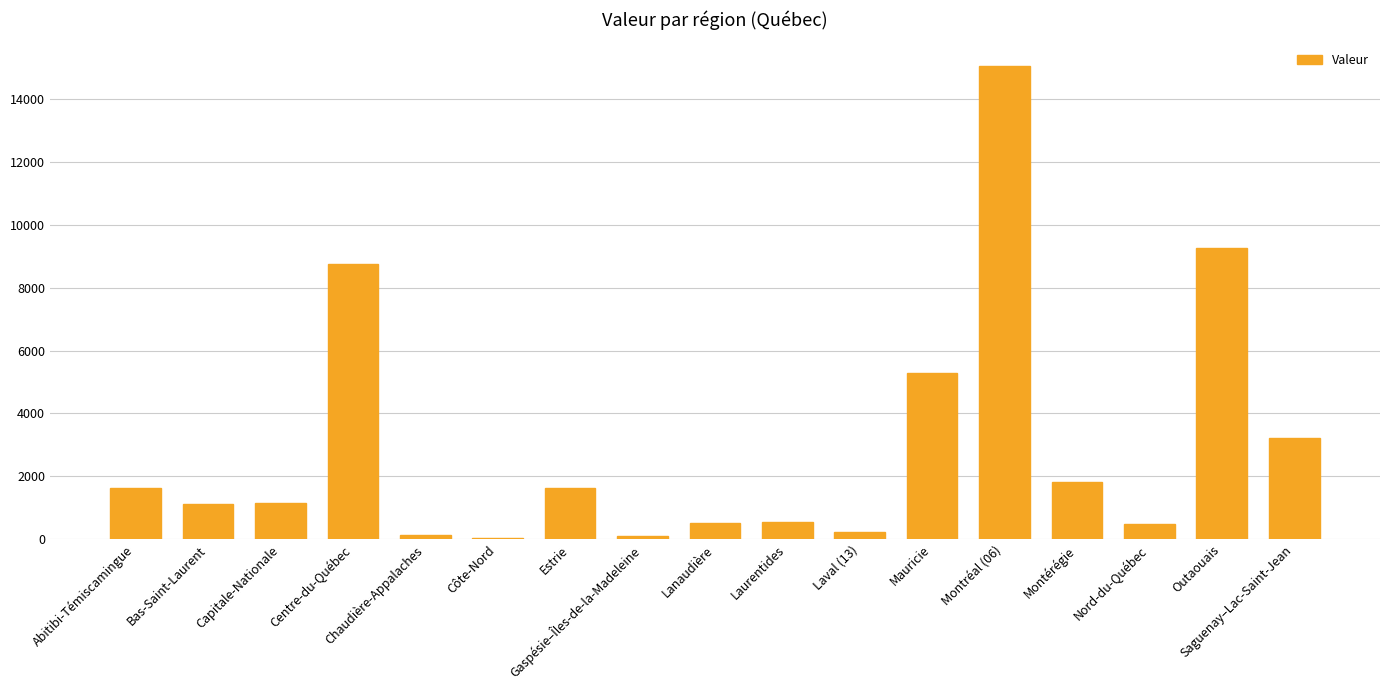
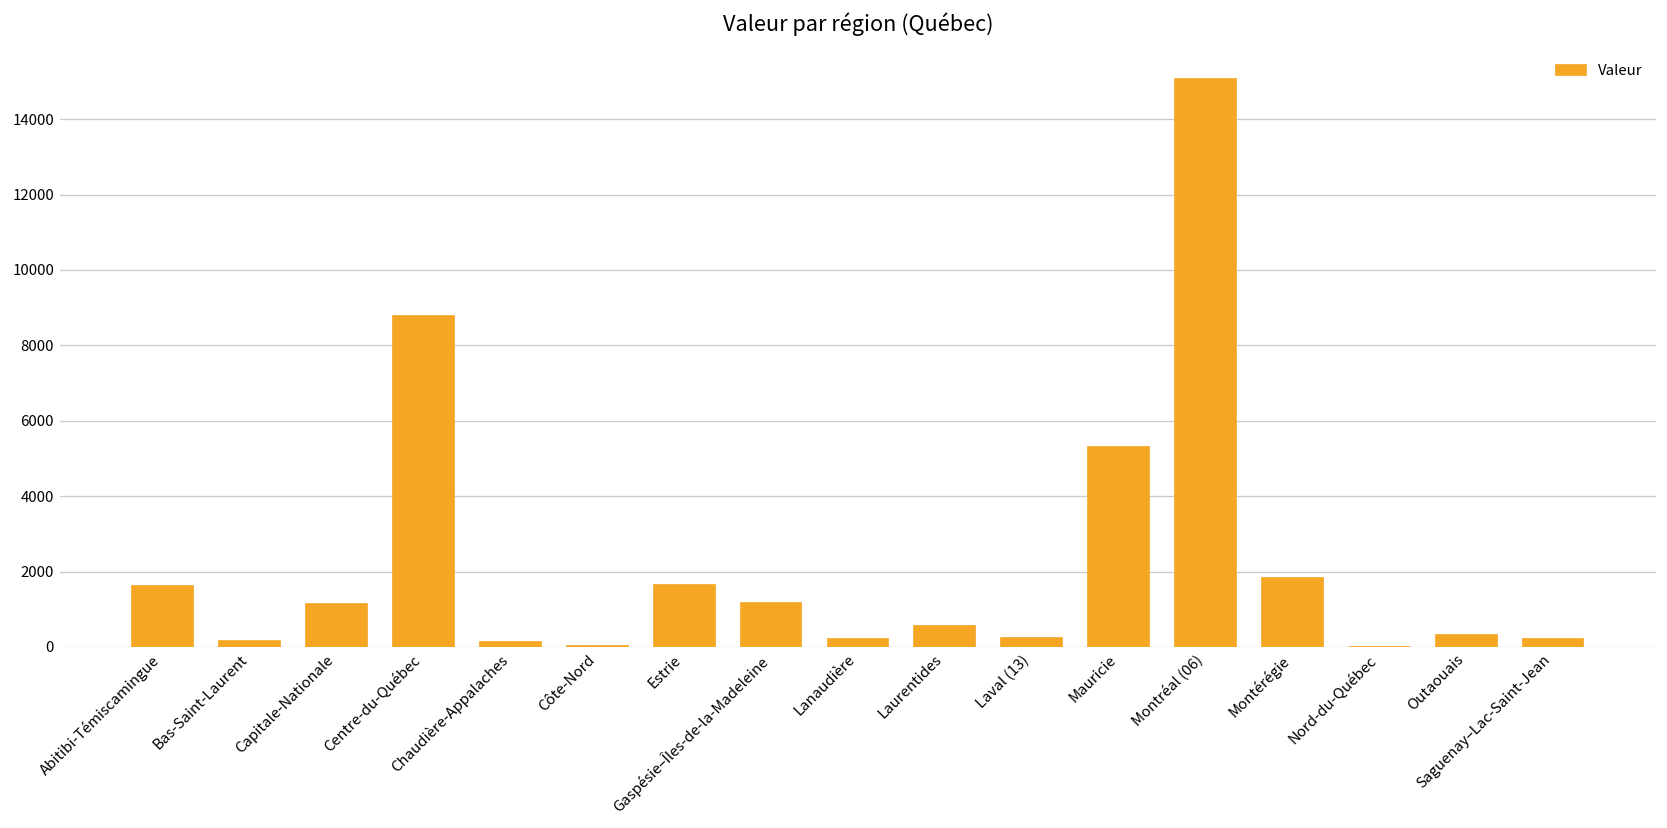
Bas-Saint-Laurent: 1100 -> 100
Gaspésie–Îles-de-la-Madeleine: 100 -> 1200
Lanaudière: 500 -> 200
Nord-du-Québec: 500 -> 0
Outaouais: 9300 -> 300
Saguenay–Lac-Saint-Jean: 3200 -> 200
